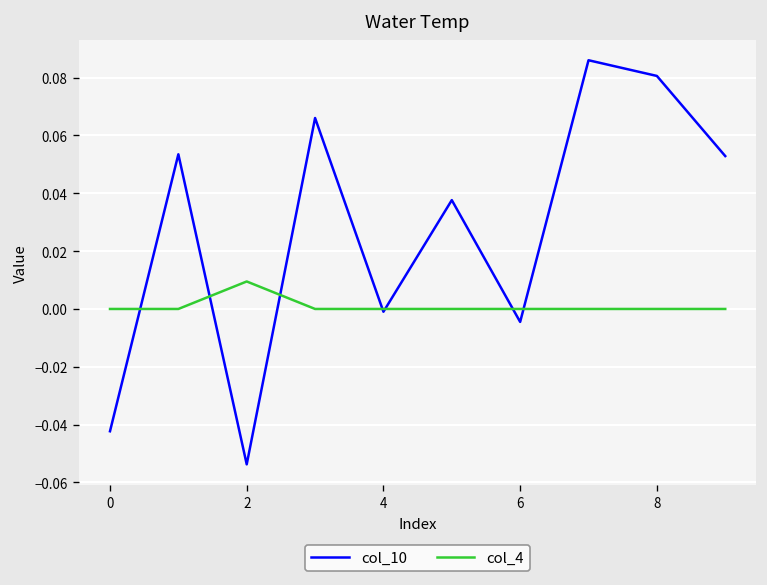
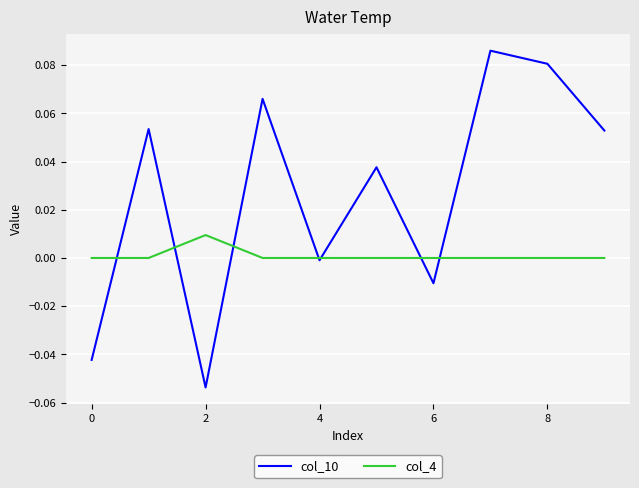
col_10, 6: -0.004 -> -0.010
